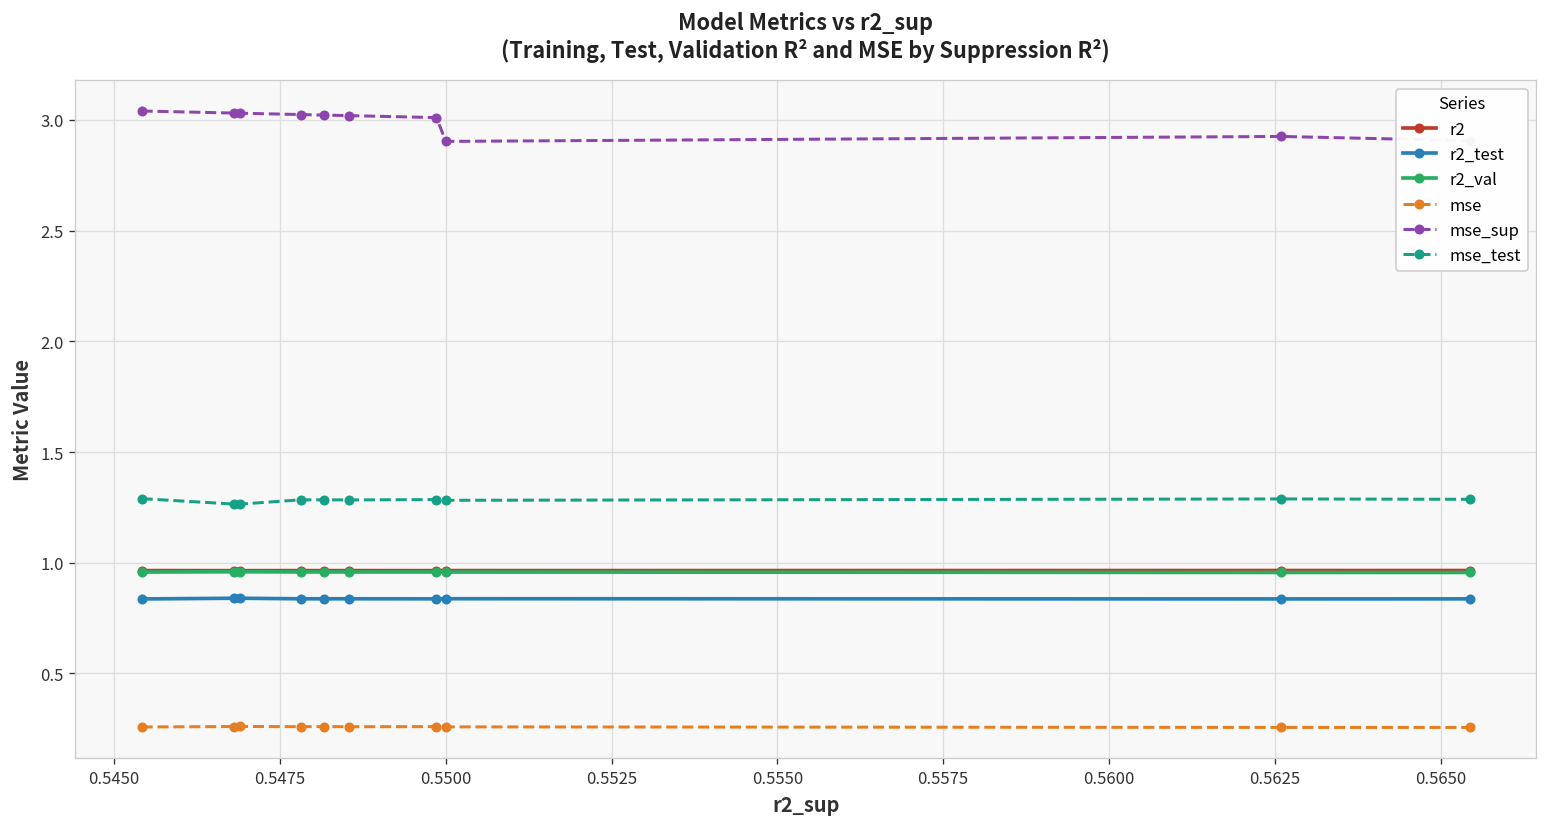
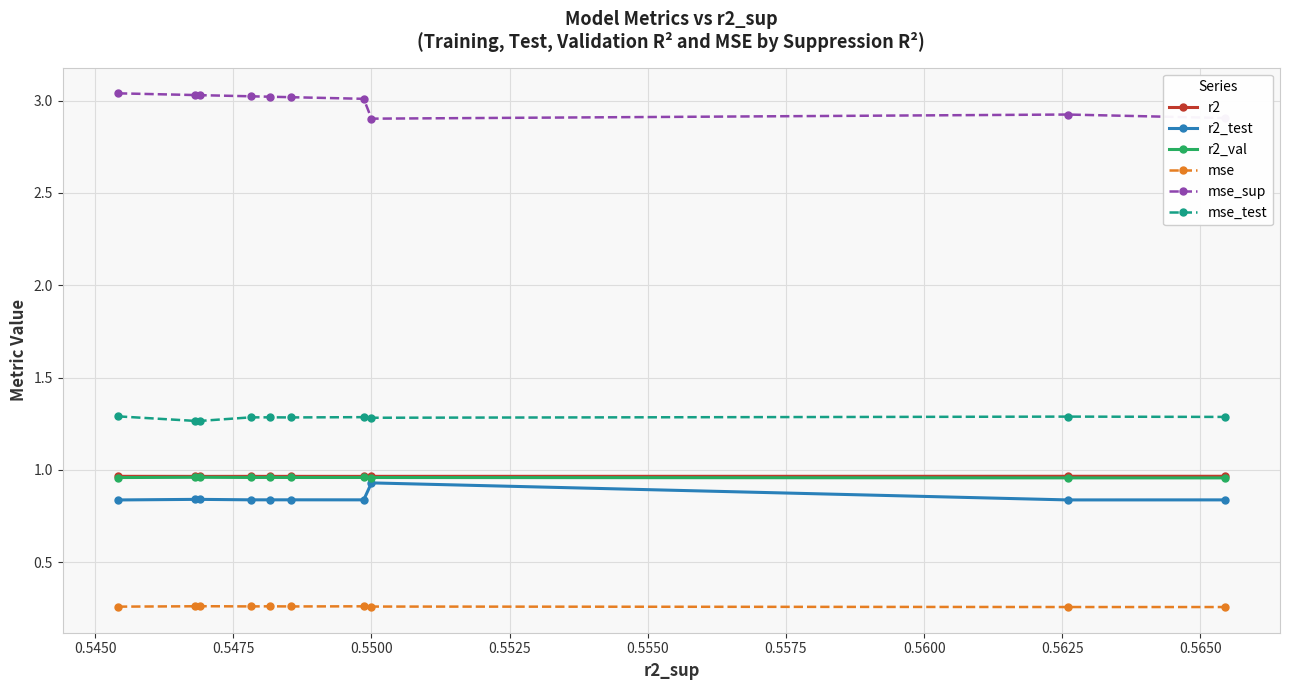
r2_test, 0.5500: 0.84 -> 0.93
